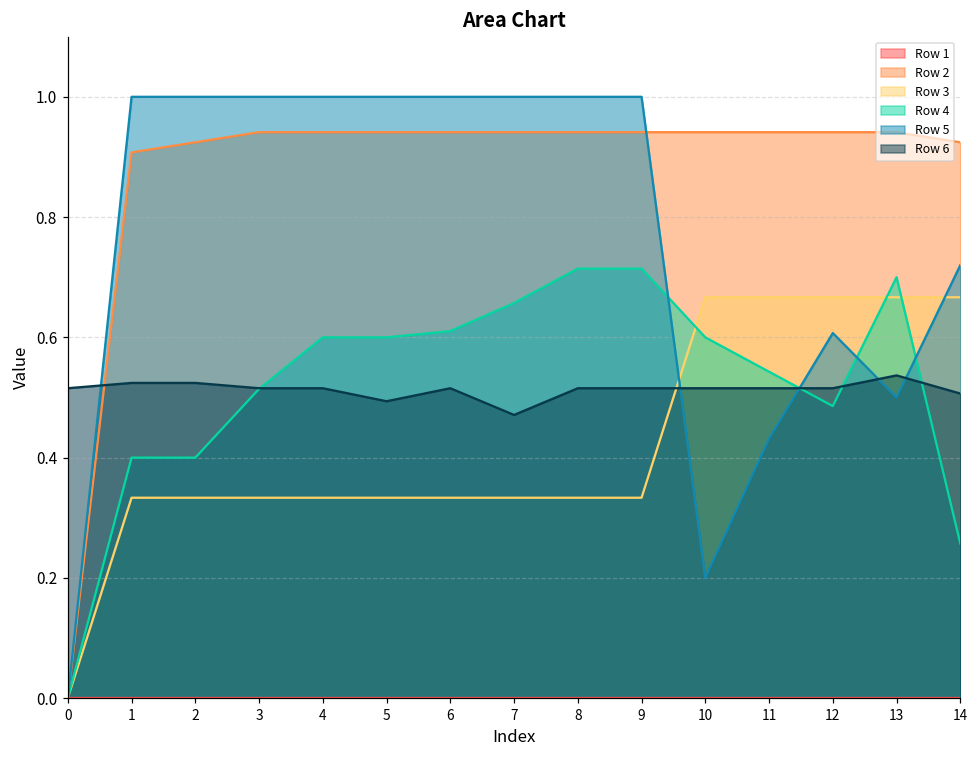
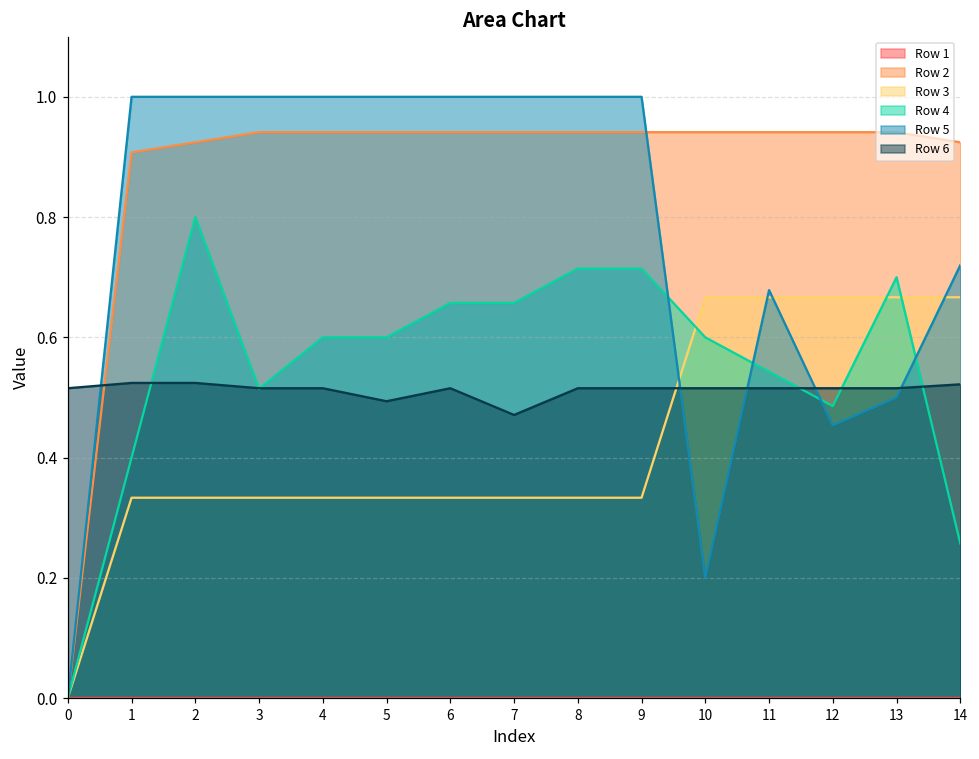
Row 4, 2: 0.4 -> 0.8
Row 4, 6: 0.61 -> 0.66
Row 5, 11: 0.43 -> 0.68
Row 5, 12: 0.61 -> 0.45
Row 6, 13: 0.54 -> 0.52
Row 6, 14: 0.51 -> 0.52
